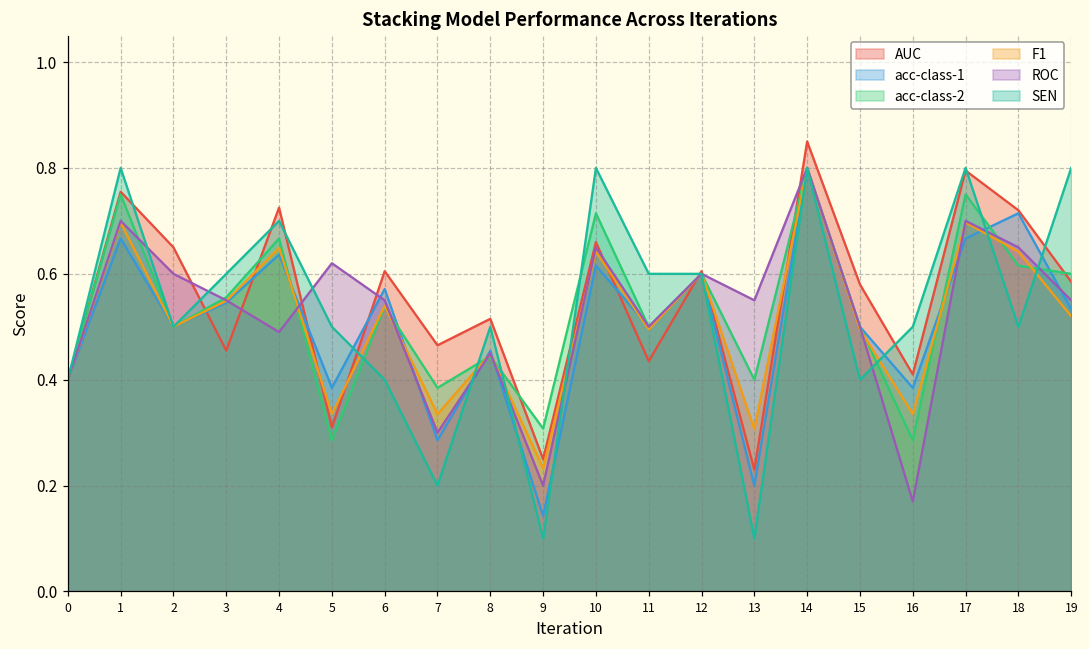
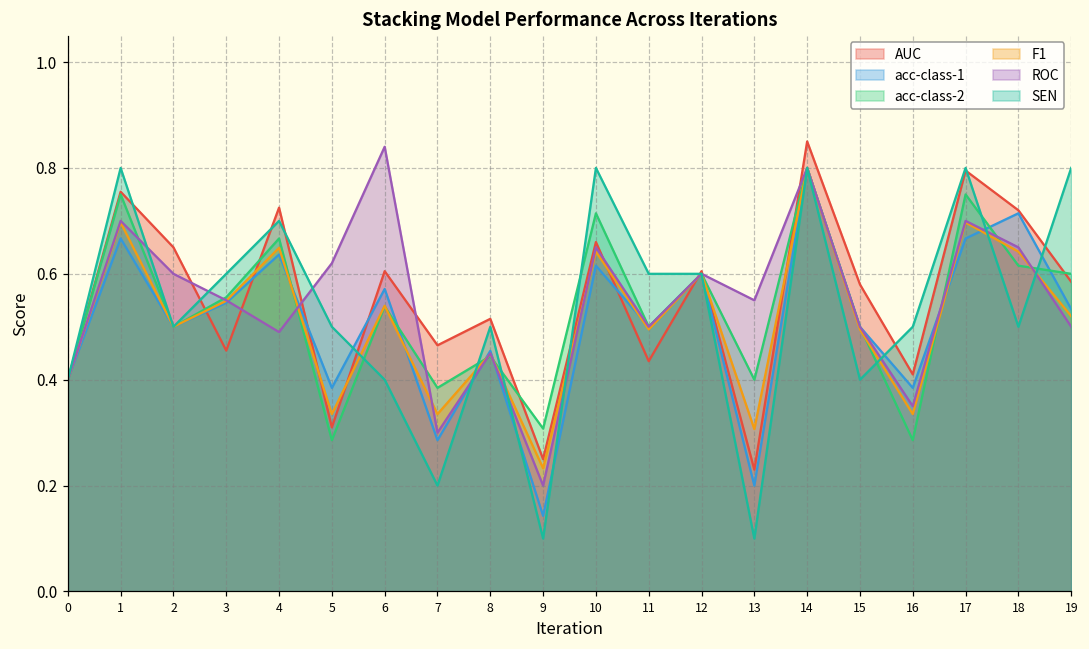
ROC, 6: 0.55 -> 0.84
ROC, 16: 0.17 -> 0.35
ROC, 19: 0.55 -> 0.50
